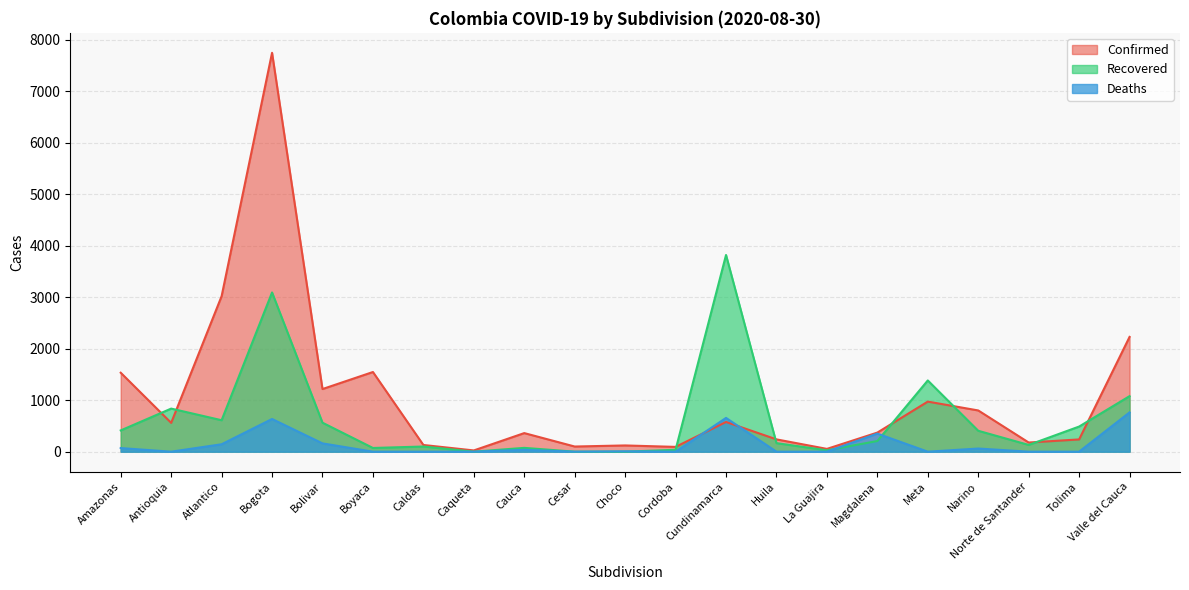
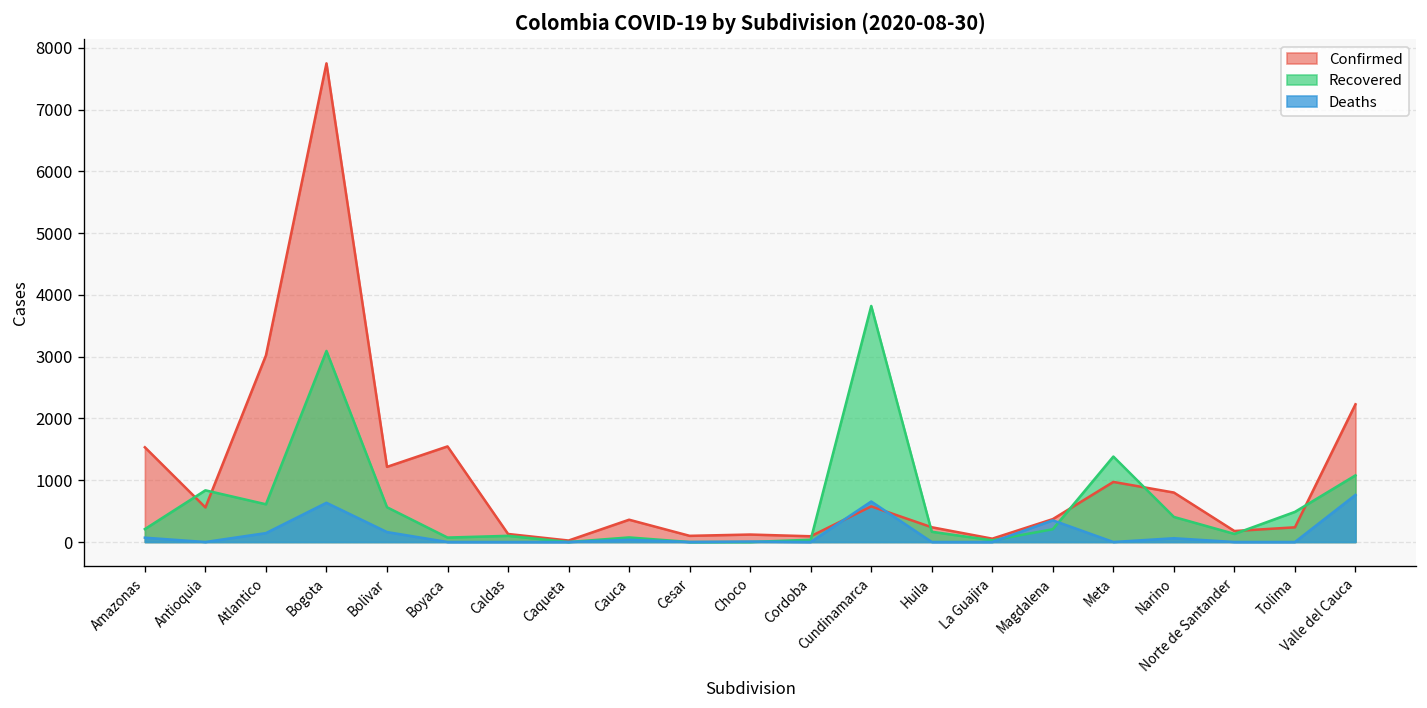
Recovered, Amazonas: 400 -> 200
